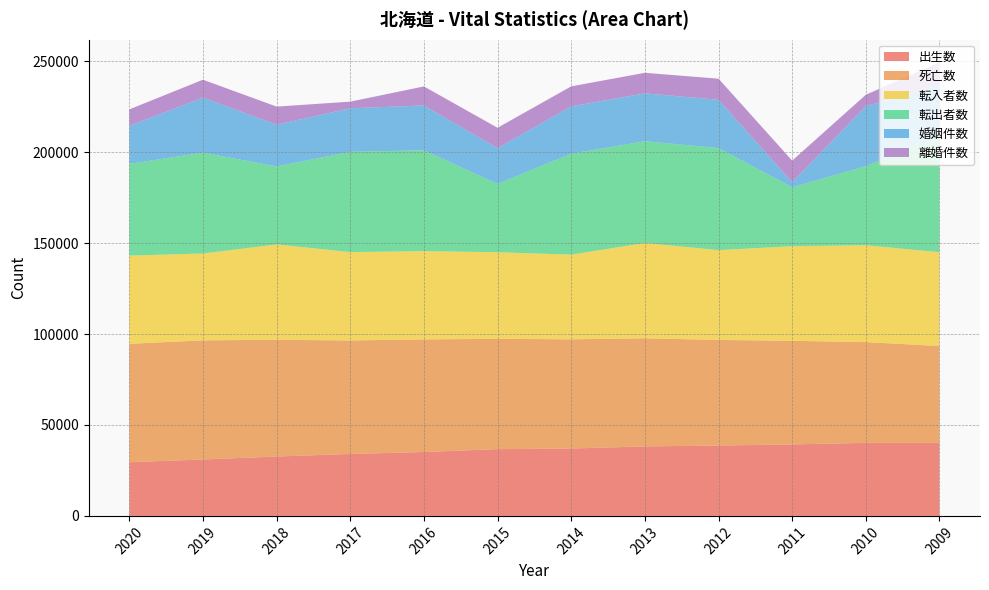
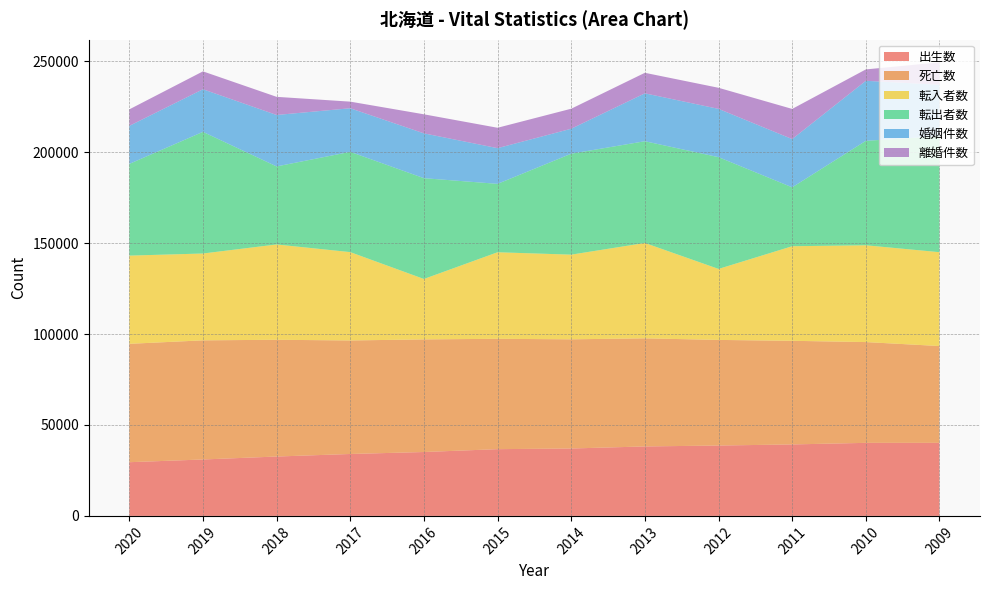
転出者数, 2019: 55000 -> 67000
婚姻件数, 2019: 30000 -> 23000
婚姻件数, 2018: 23000 -> 28000
転入者数, 2016: 49000 -> 33000
婚姻件数, 2014: 26000 -> 14000
転入者数, 2012: 49000 -> 39000
転出者数, 2012: 56000 -> 61000
婚姻件数, 2011: 3000 -> 27000
離婚件数, 2011: 12000 -> 17000
転出者数, 2010: 43000 -> 57000
